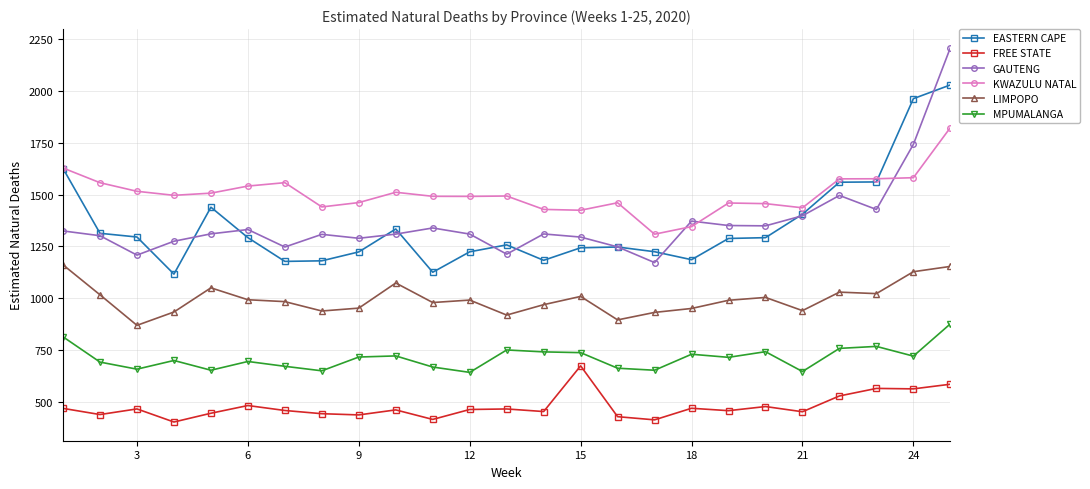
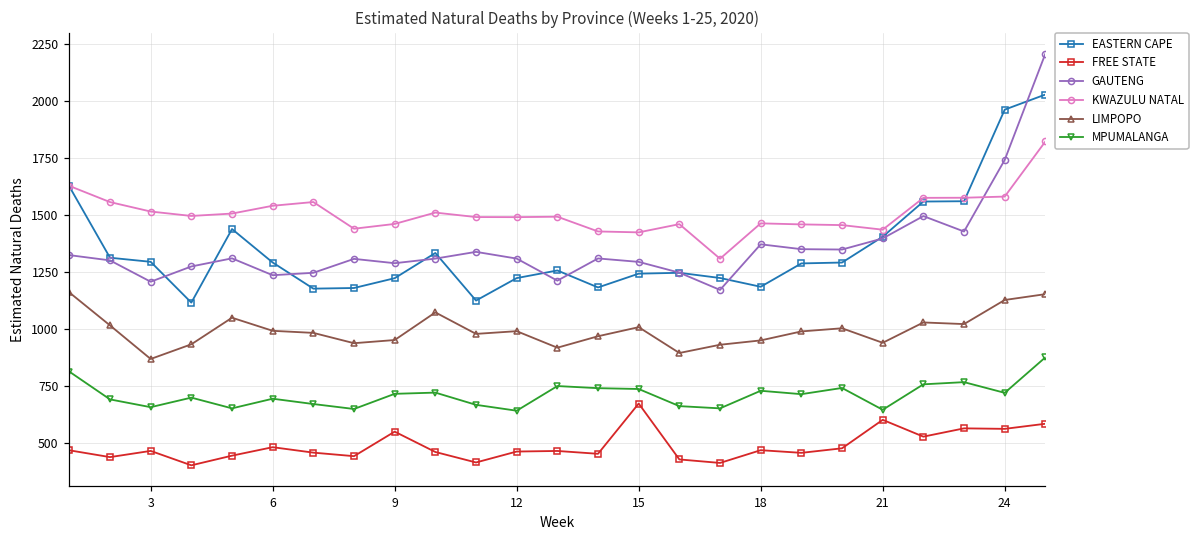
GAUTENG, 6: 1330 -> 1240
FREE STATE, 9: 440 -> 550
KWAZULU NATAL, 18: 1350 -> 1460
FREE STATE, 21: 450 -> 600
